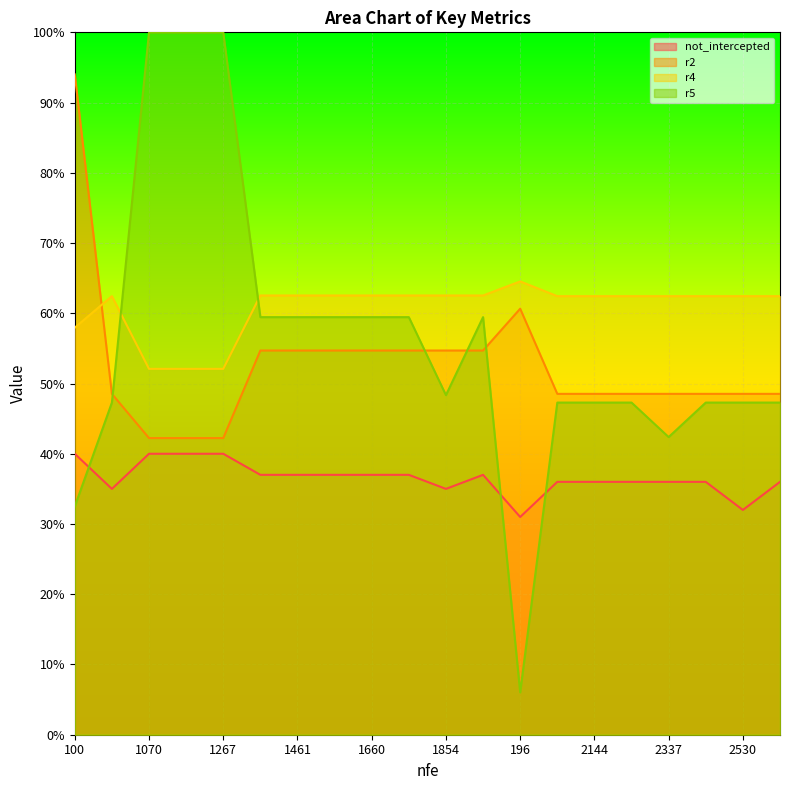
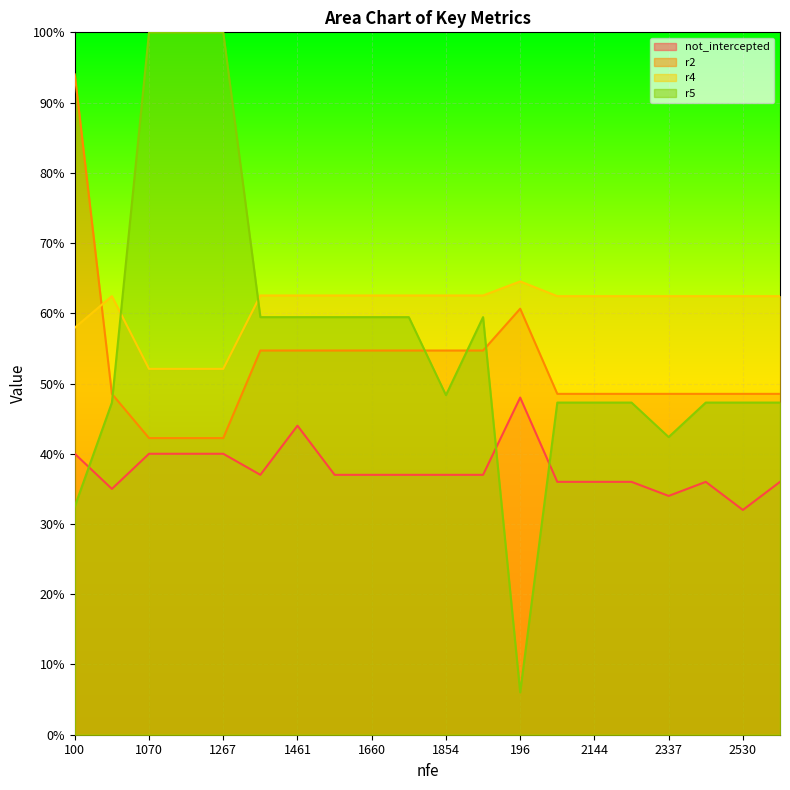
not_intercepted, 1461: 37% -> 44%
not_intercepted, 1854: 35% -> 37%
not_intercepted, 196: 31% -> 48%
not_intercepted, 2337: 36% -> 34%
